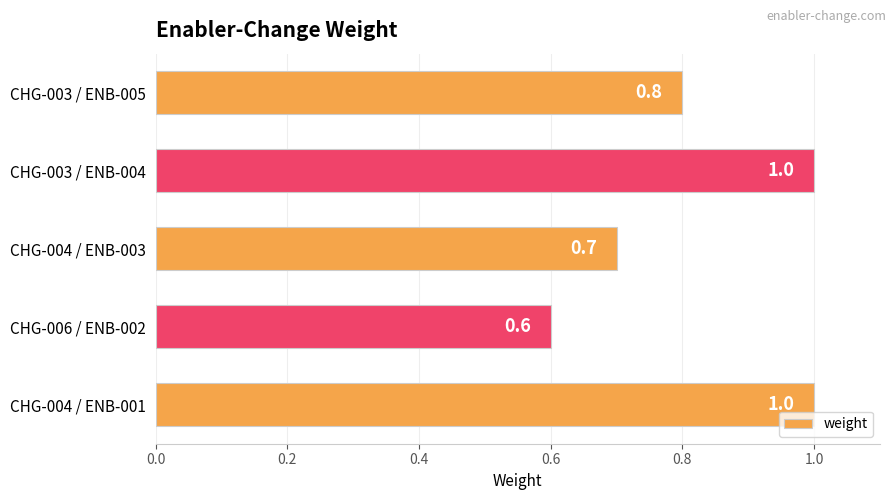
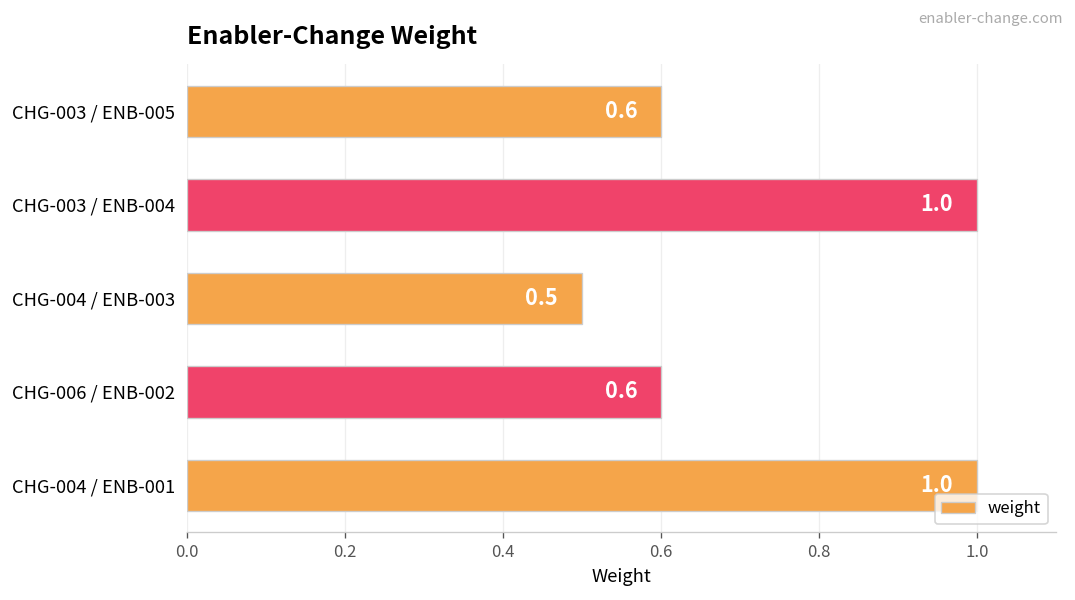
CHG-003 / ENB-005: 0.8 -> 0.6
CHG-004 / ENB-003: 0.7 -> 0.5
